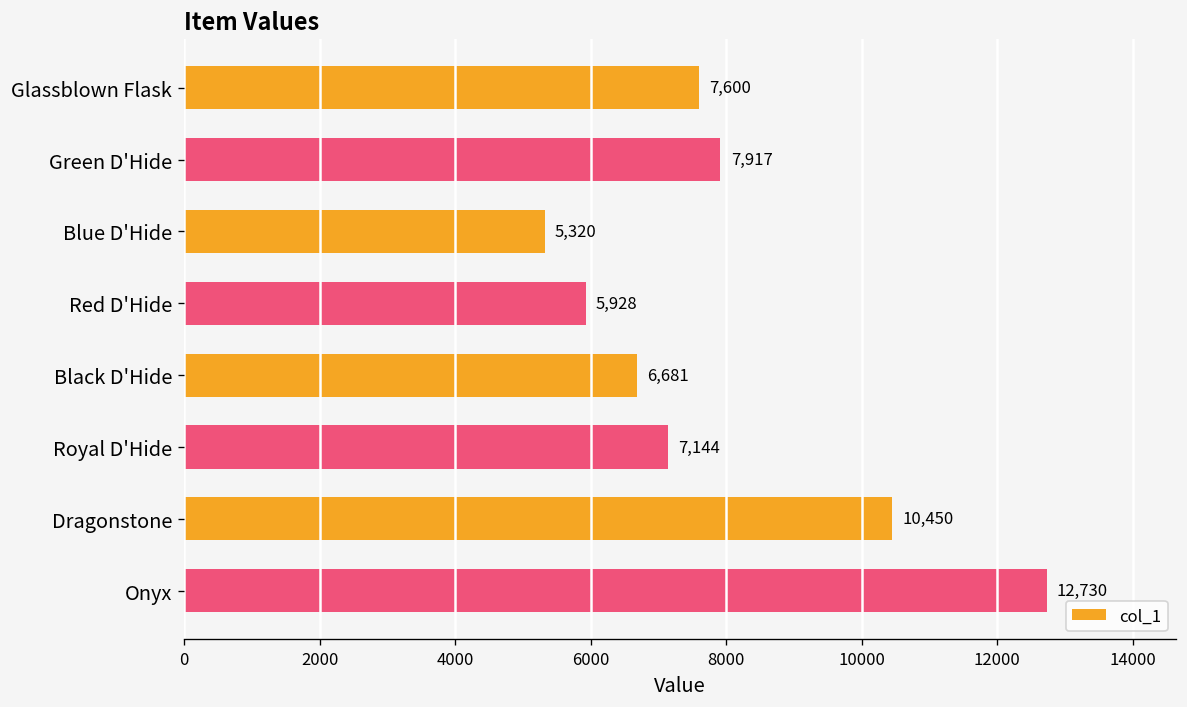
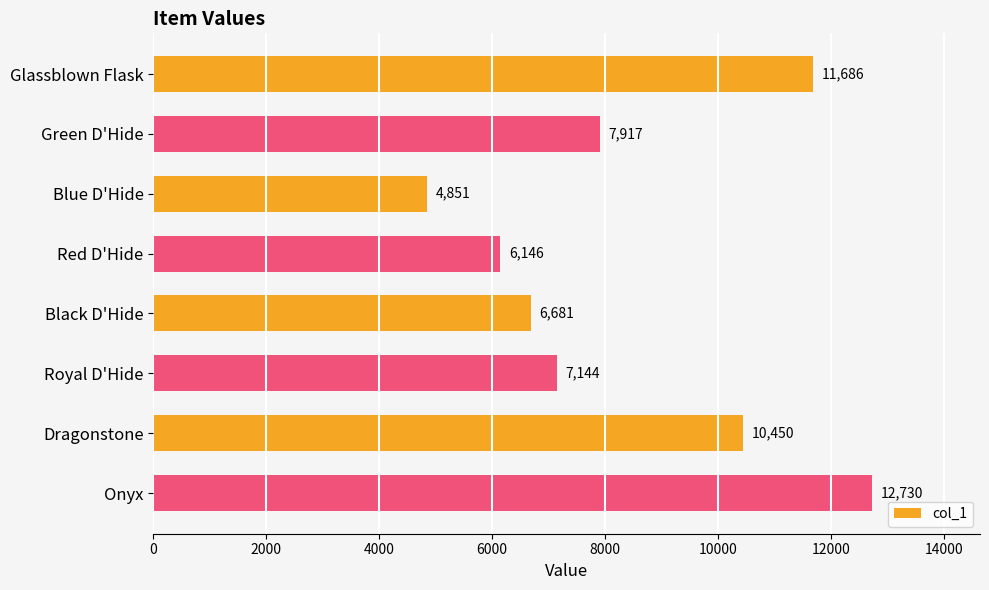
Glassblown Flask: 7,600 -> 11,686
Blue D'Hide: 5,320 -> 4,851
Red D'Hide: 5,928 -> 6,146
